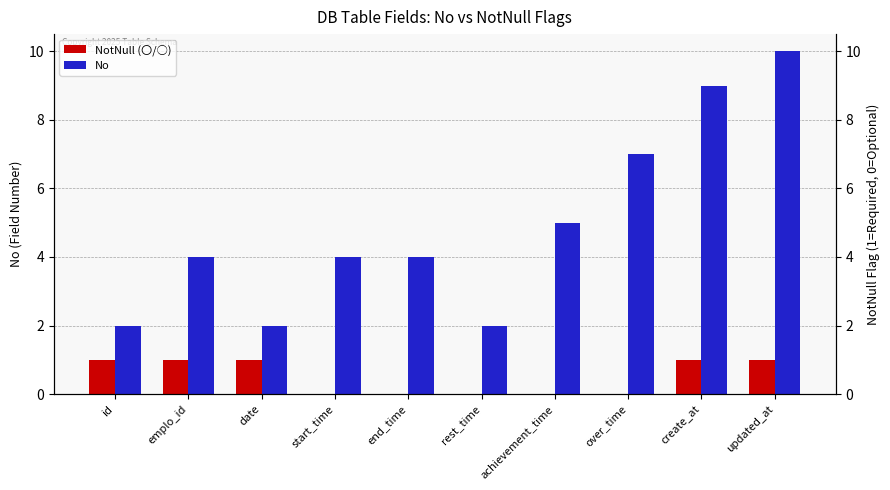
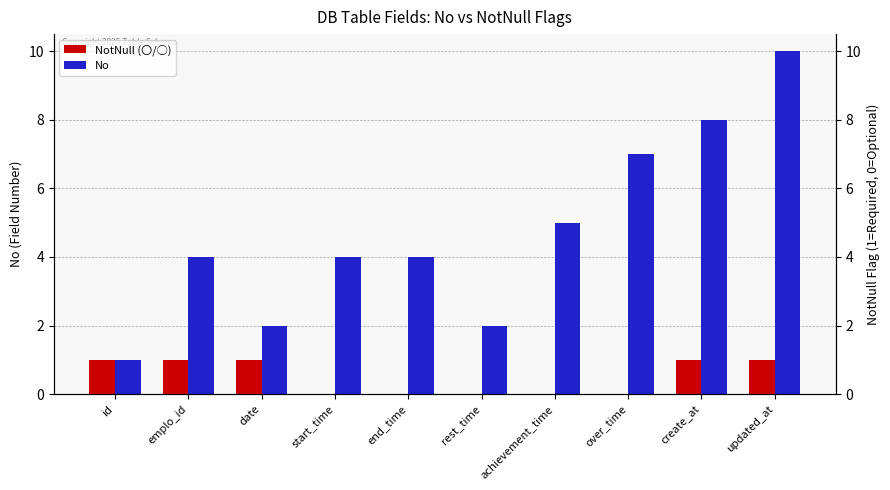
No, id: 2 -> 1
No, create_at: 9 -> 8
